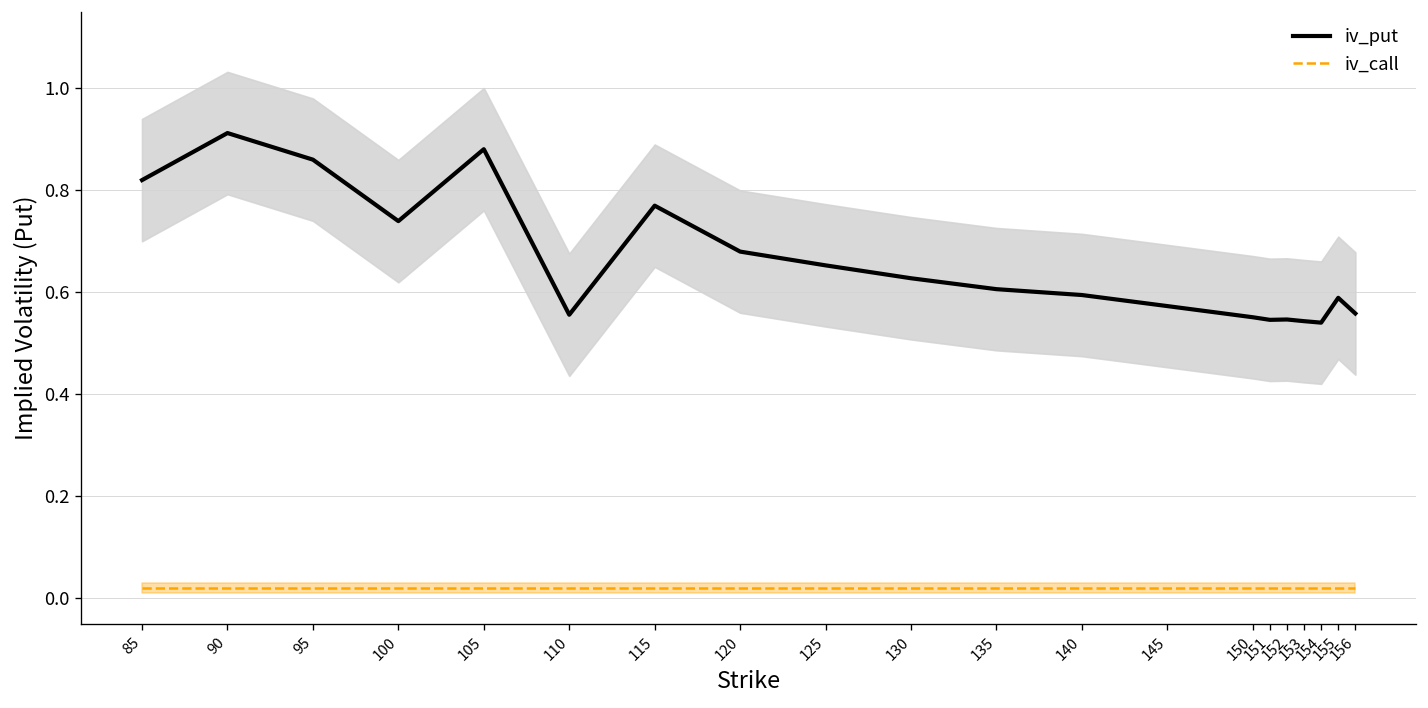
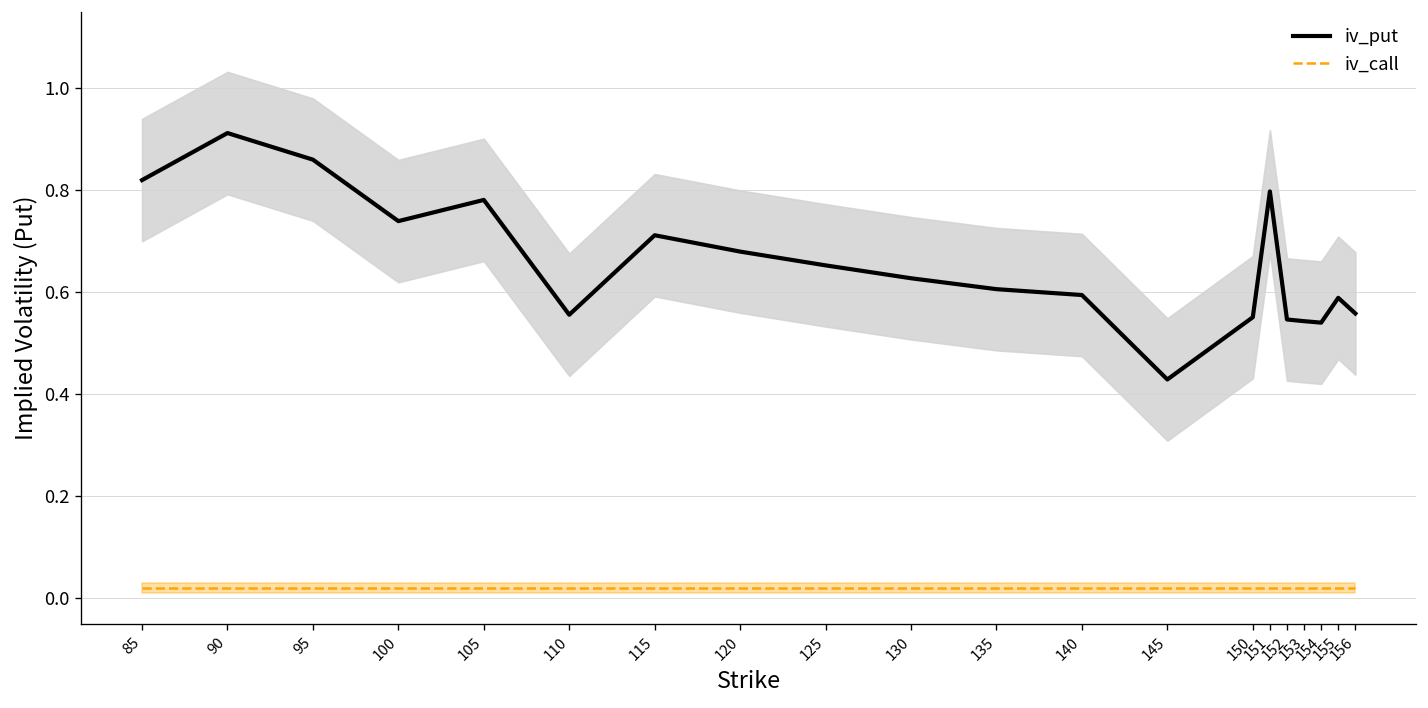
iv_put, 105: 0.88 -> 0.78
iv_put, 115: 0.77 -> 0.71
iv_put, 145: 0.57 -> 0.43
iv_put, 151: 0.55 -> 0.80
